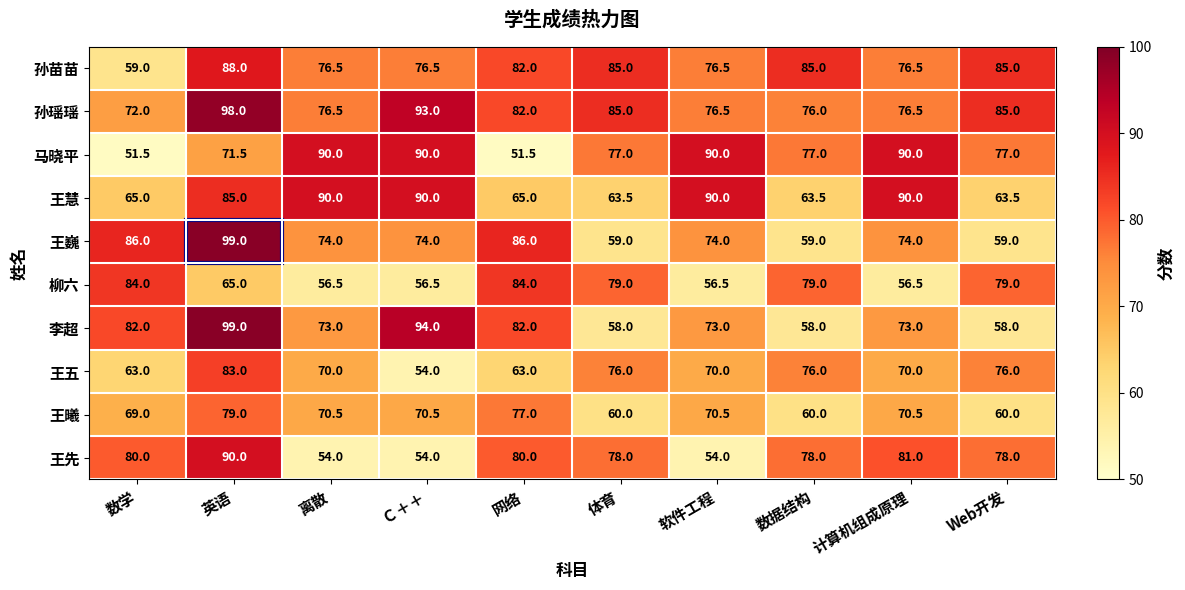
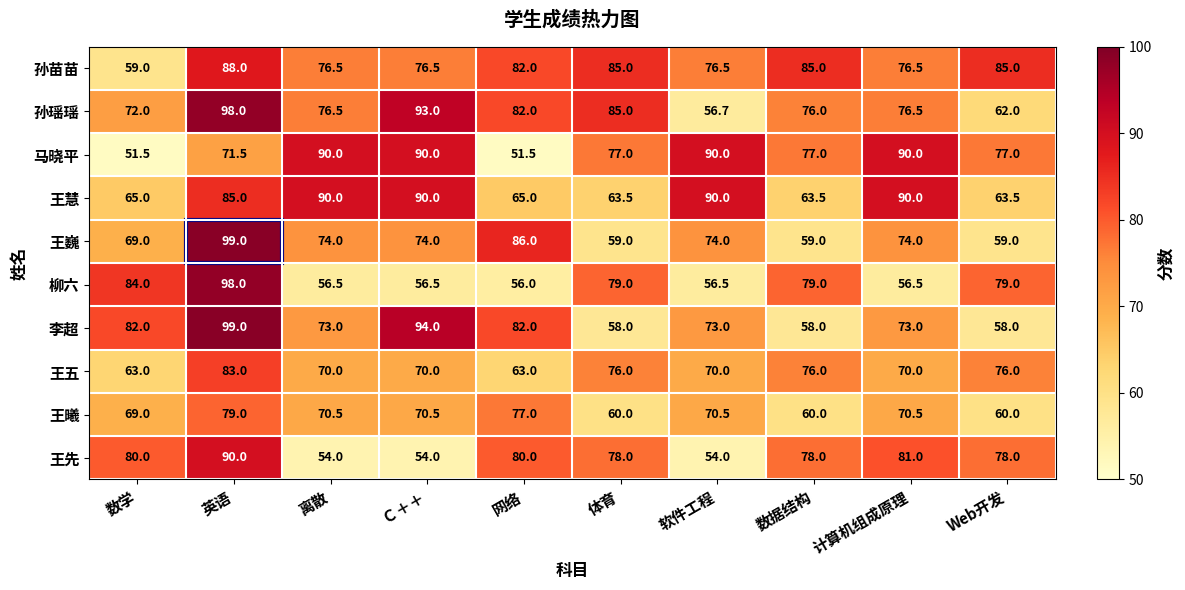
孙瑶瑶, 软件工程: 76.5 -> 56.7
孙瑶瑶, Web开发: 85.0 -> 62.0
王巍, 数学: 86.0 -> 69.0
柳六, 英语: 65.0 -> 98.0
柳六, 网络: 84.0 -> 56.0
王五, Ｃ＋＋: 54.0 -> 70.0
